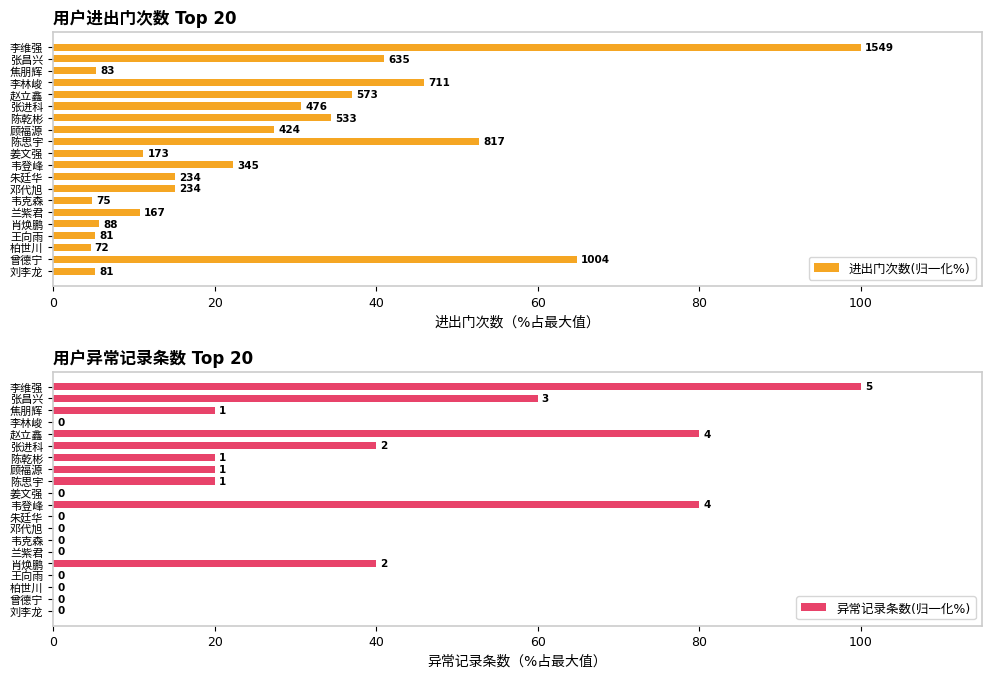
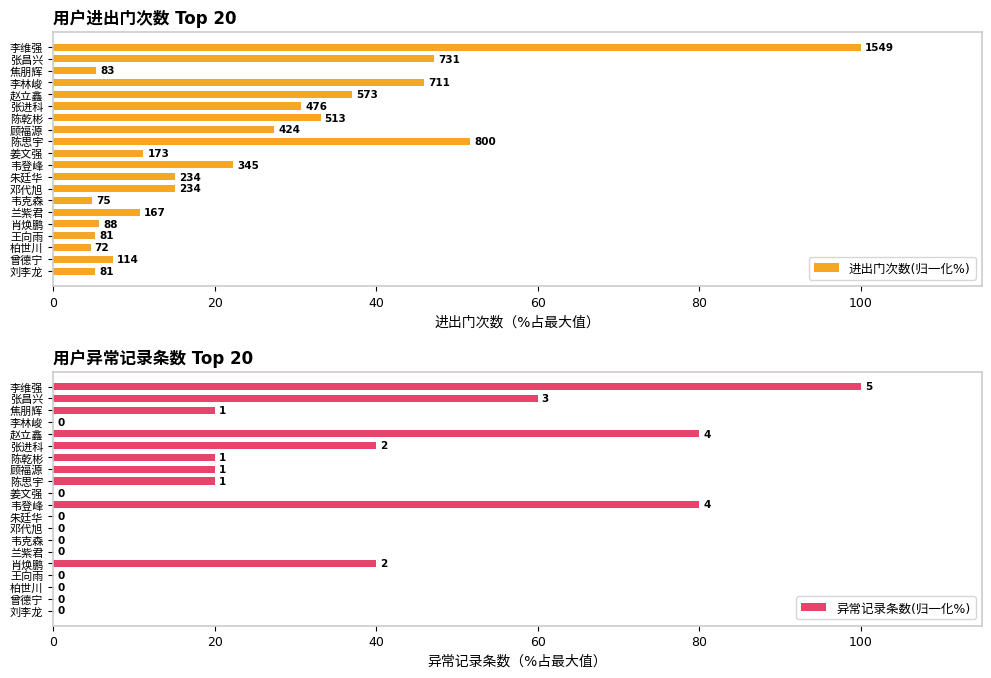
用户进出门次数 Top 20, 张昌兴: 635 -> 731
用户进出门次数 Top 20, 陈乾彬: 533 -> 513
用户进出门次数 Top 20, 陈思宇: 817 -> 800
用户进出门次数 Top 20, 曾德宁: 1004 -> 114
